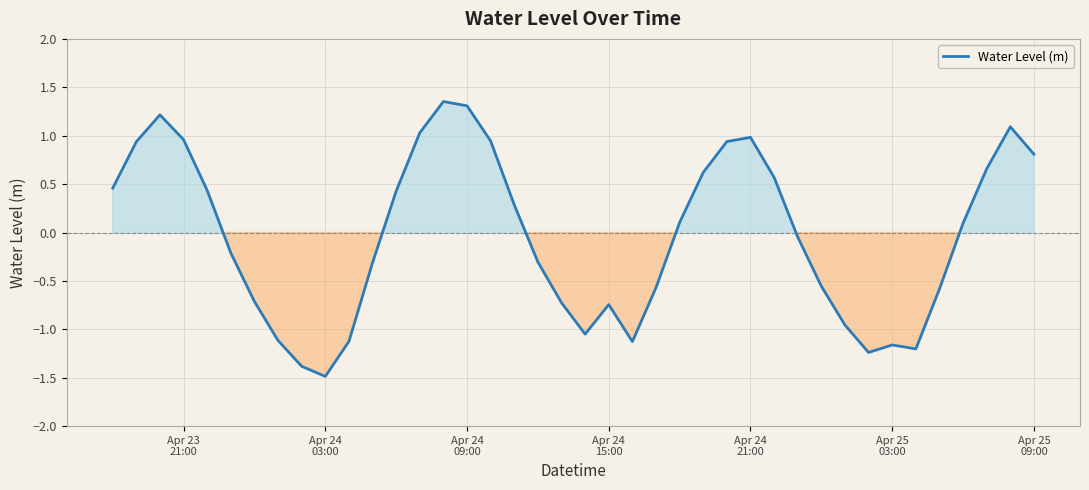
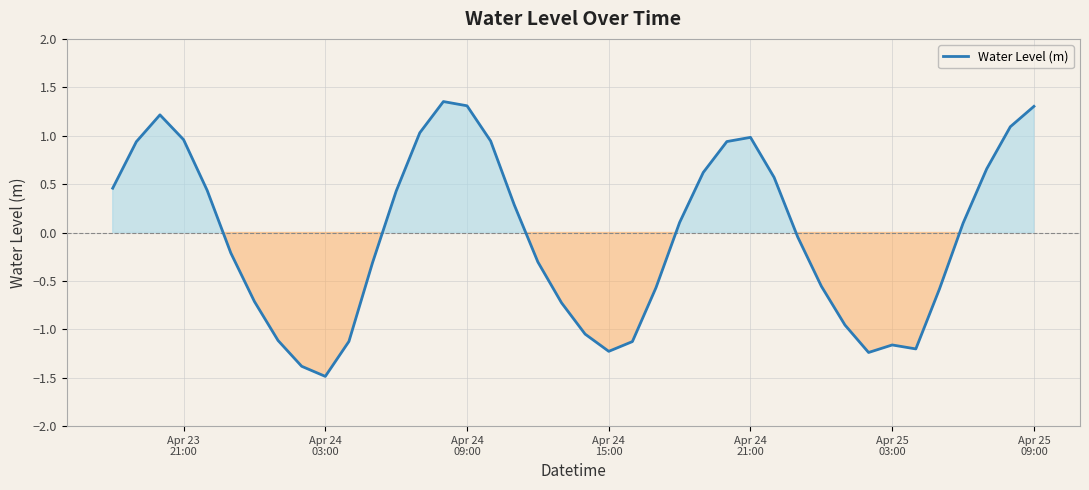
Apr 24 15:00: -0.7 -> -1.2
Apr 25 09:00: 0.8 -> 1.3
